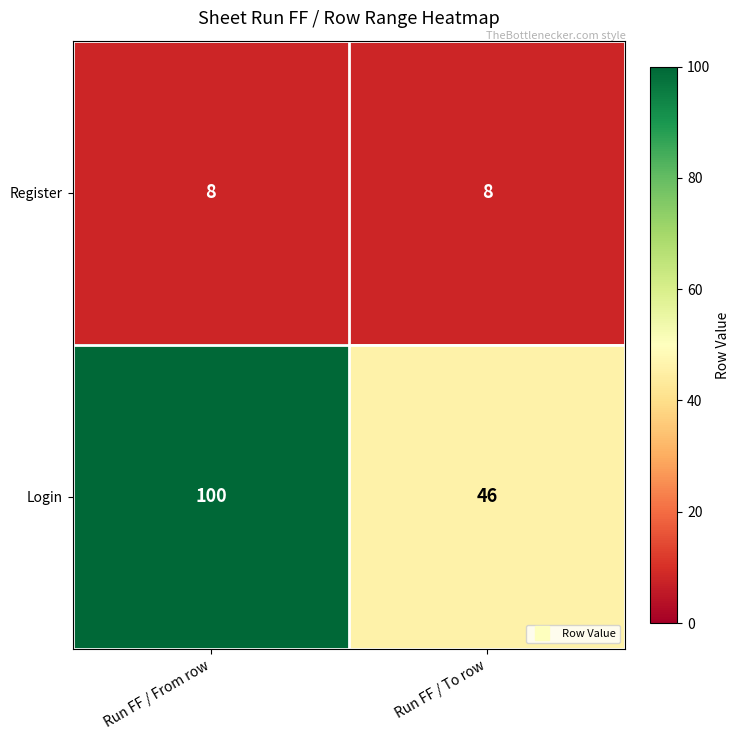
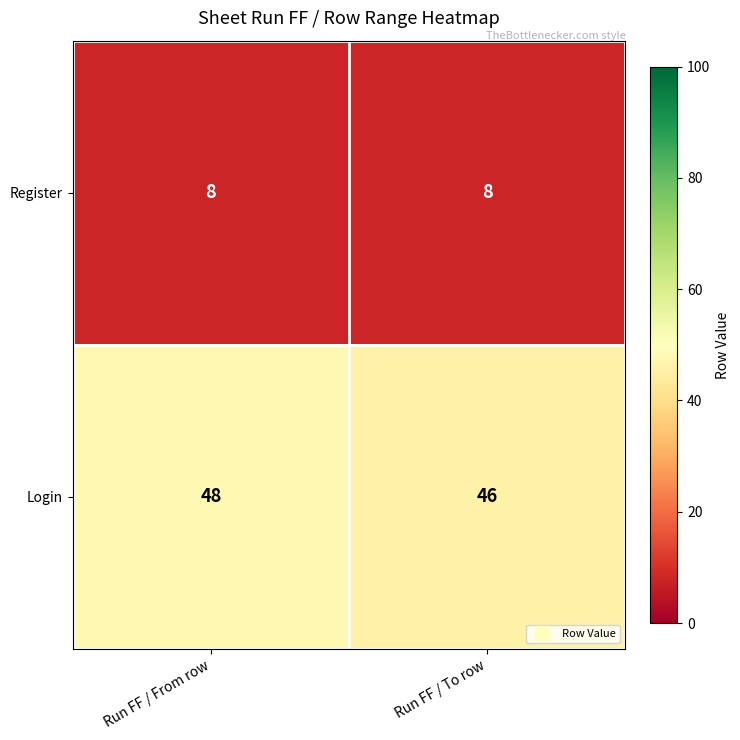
Login, Run FF / From row: 100 -> 48
